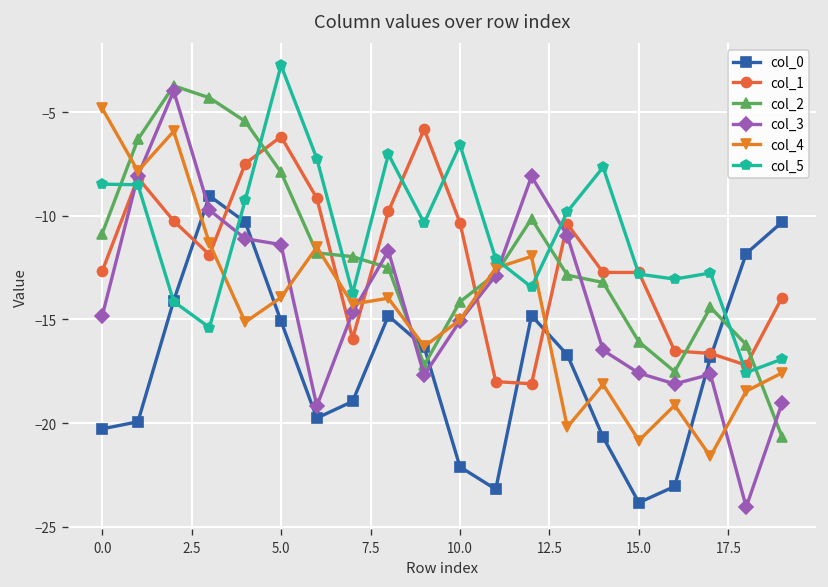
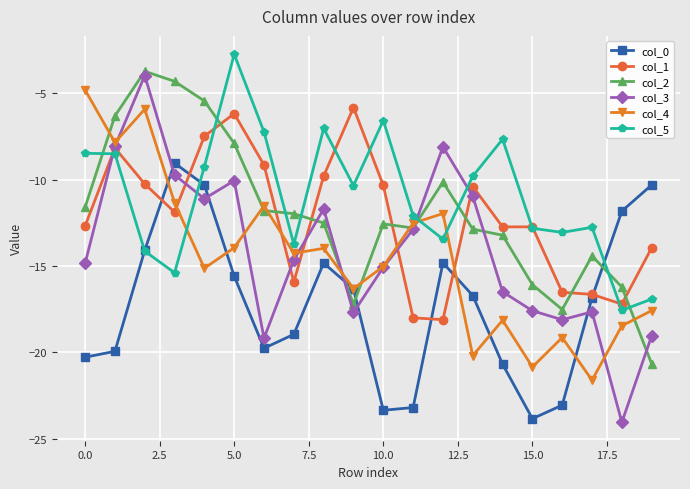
col_2, 0.0: -10.9 -> -11.6
col_0, 5.0: -15.1 -> -15.6
col_3, 5.0: -11.4 -> -10.1
col_0, 10.0: -22.1 -> -23.3
col_2, 10.0: -14.2 -> -12.6
